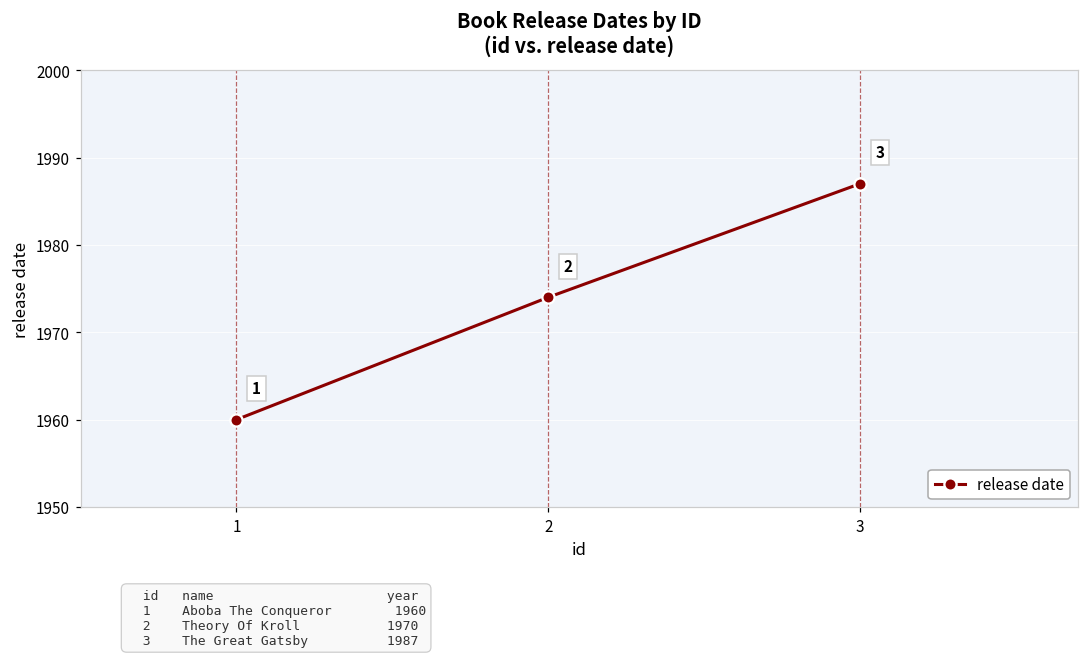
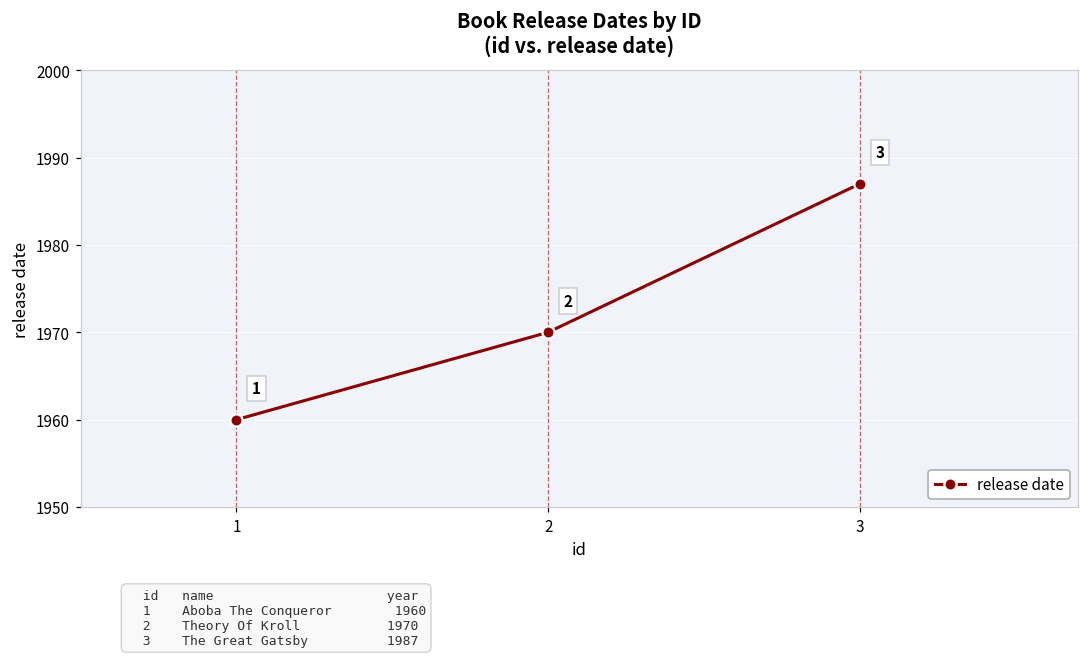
2: 1974 -> 1970
